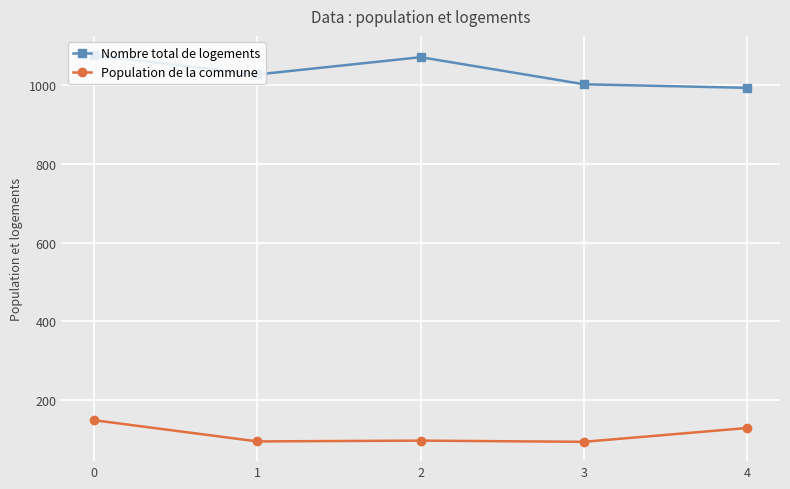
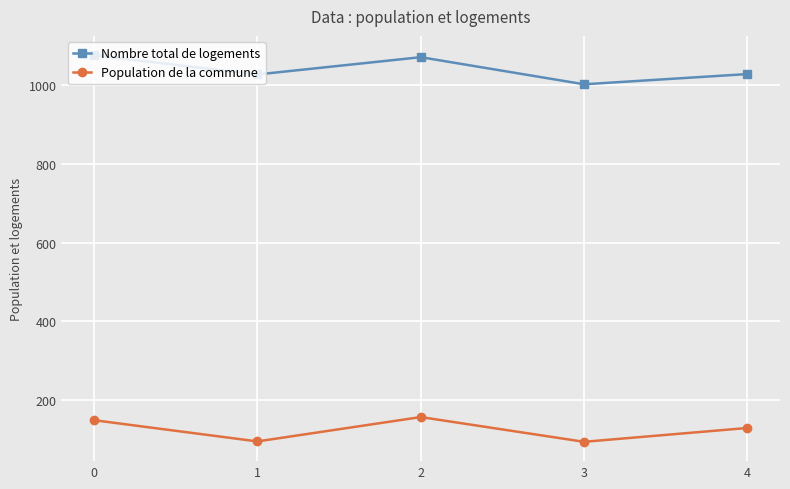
Population de la commune, 2: 100 -> 160
Nombre total de logements, 4: 990 -> 1030
